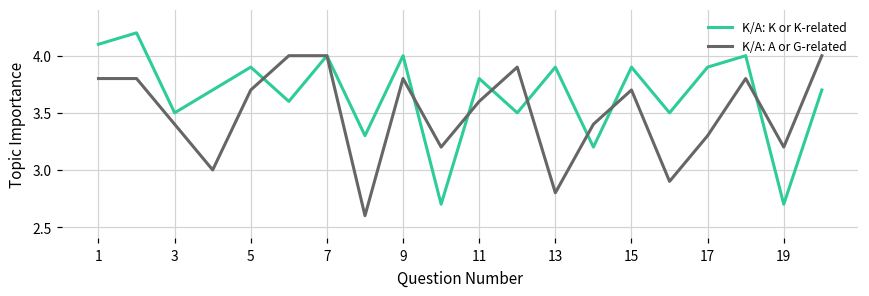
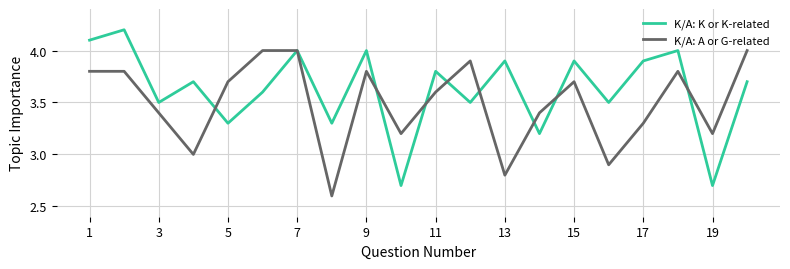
K/A: K or K-related, 5: 3.9 -> 3.3
